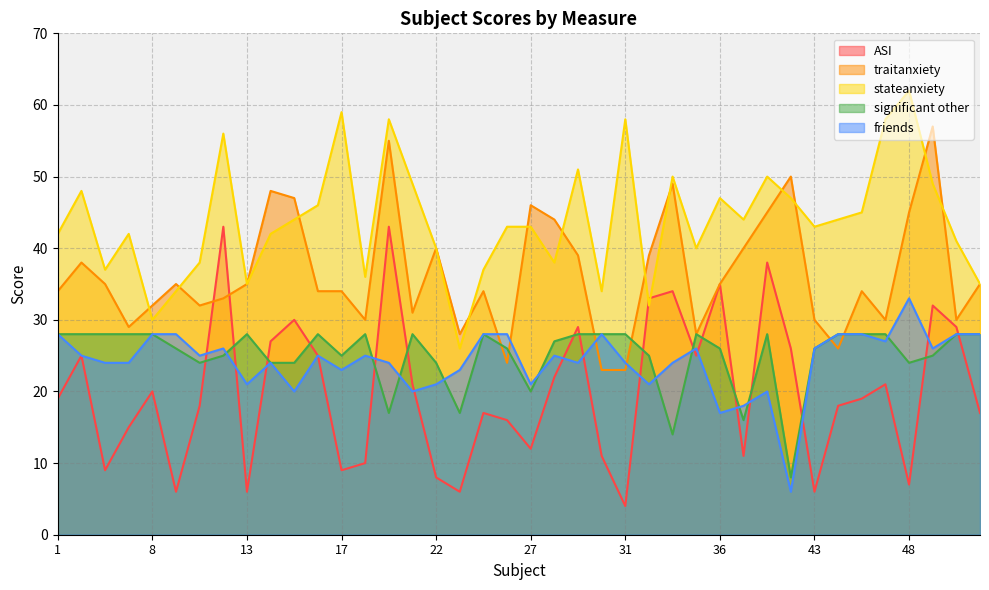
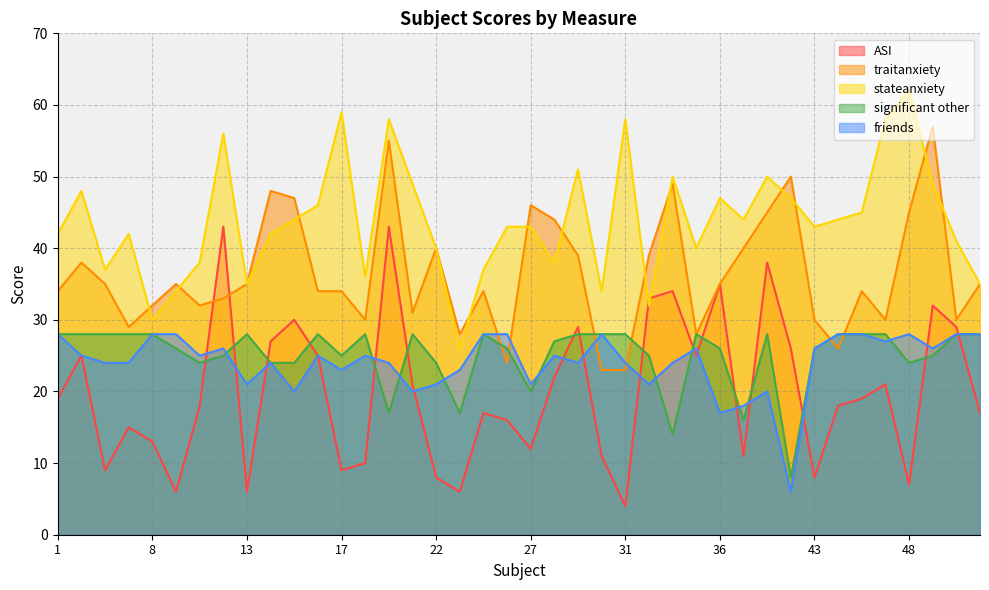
ASI, 8: 20 -> 13
ASI, 43: 6 -> 8
friends, 48: 33 -> 28
